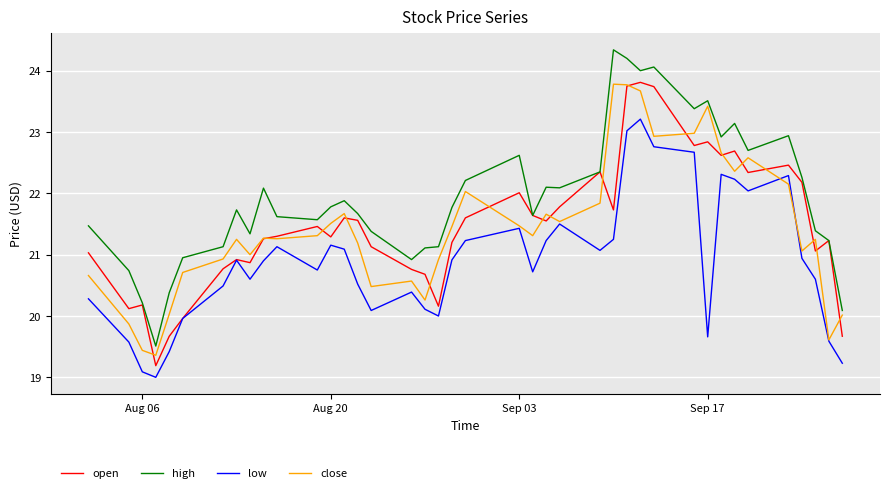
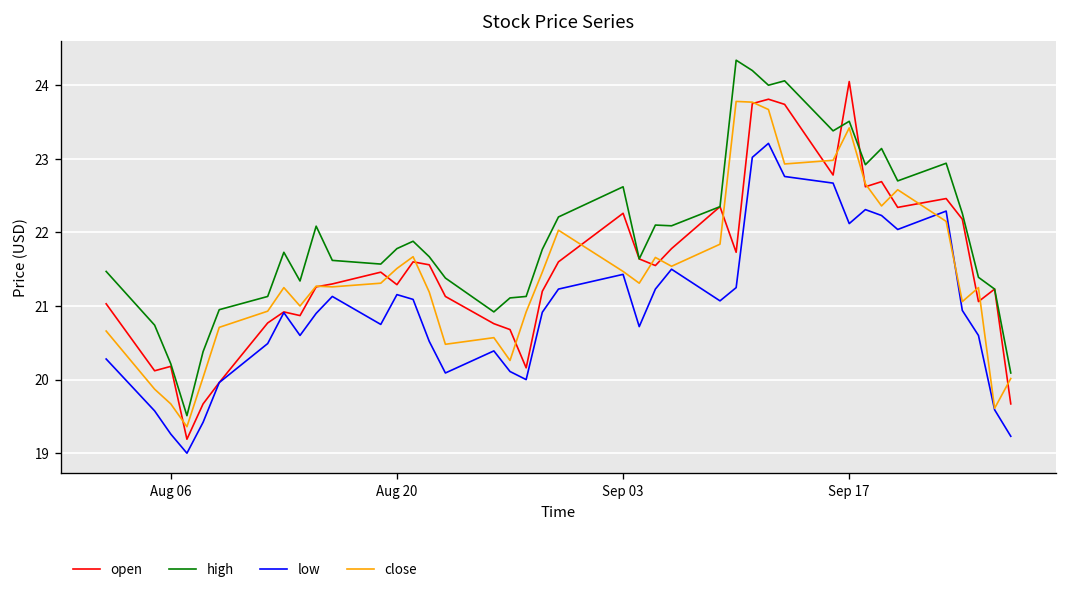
low, Aug 06: 19.1 -> 19.3
close, Aug 06: 19.4 -> 19.7
open, Sep 03: 22.0 -> 22.3
open, Sep 17: 22.8 -> 24.1
low, Sep 17: 19.7 -> 22.1
